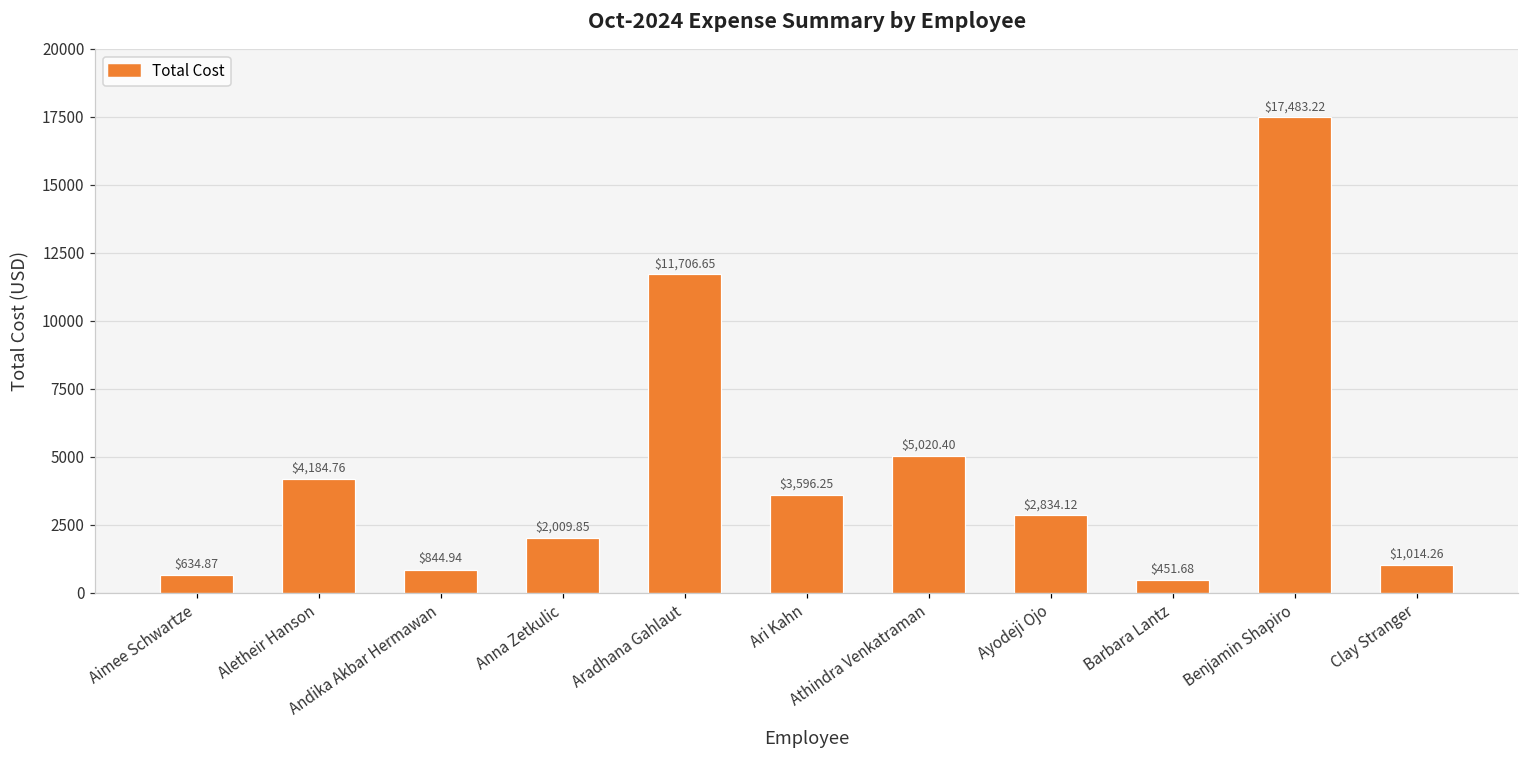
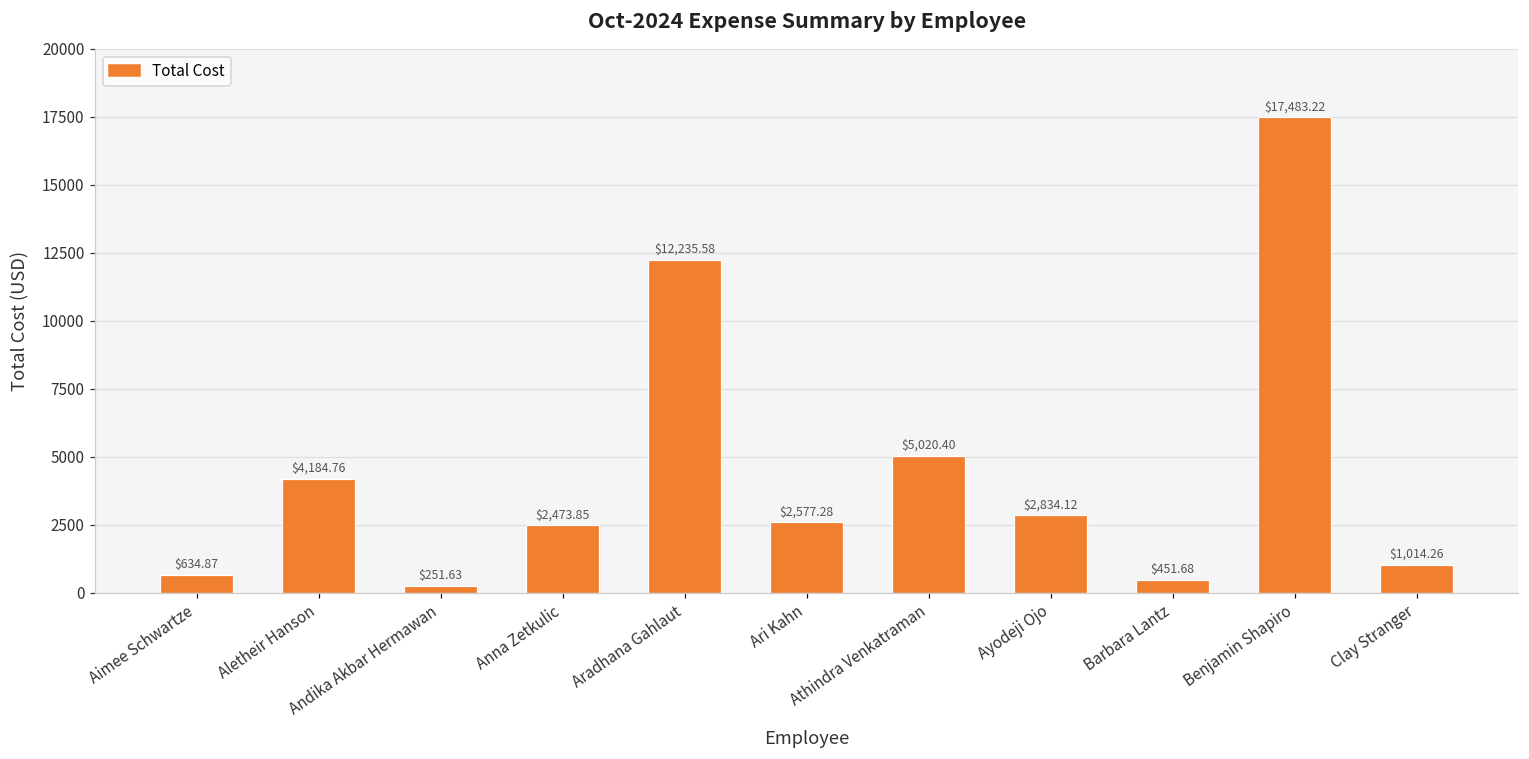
Andika Akbar Hermawan: $844.94 -> $251.63
Anna Zetkulic: $2,009.85 -> $2,473.85
Aradhana Gahlaut: $11,706.65 -> $12,235.58
Ari Kahn: $3,596.25 -> $2,577.28
